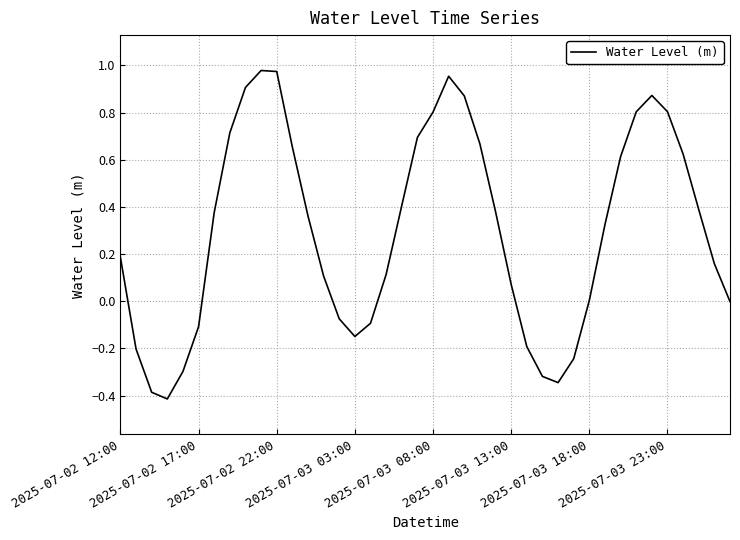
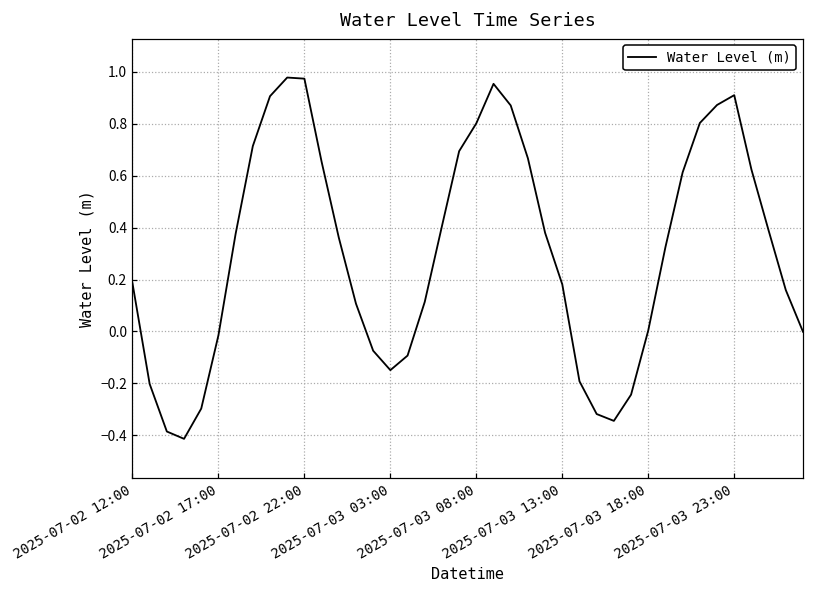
2025-07-02 17:00: -0.11 -> -0.01
2025-07-03 13:00: 0.07 -> 0.18
2025-07-03 23:00: 0.80 -> 0.91
